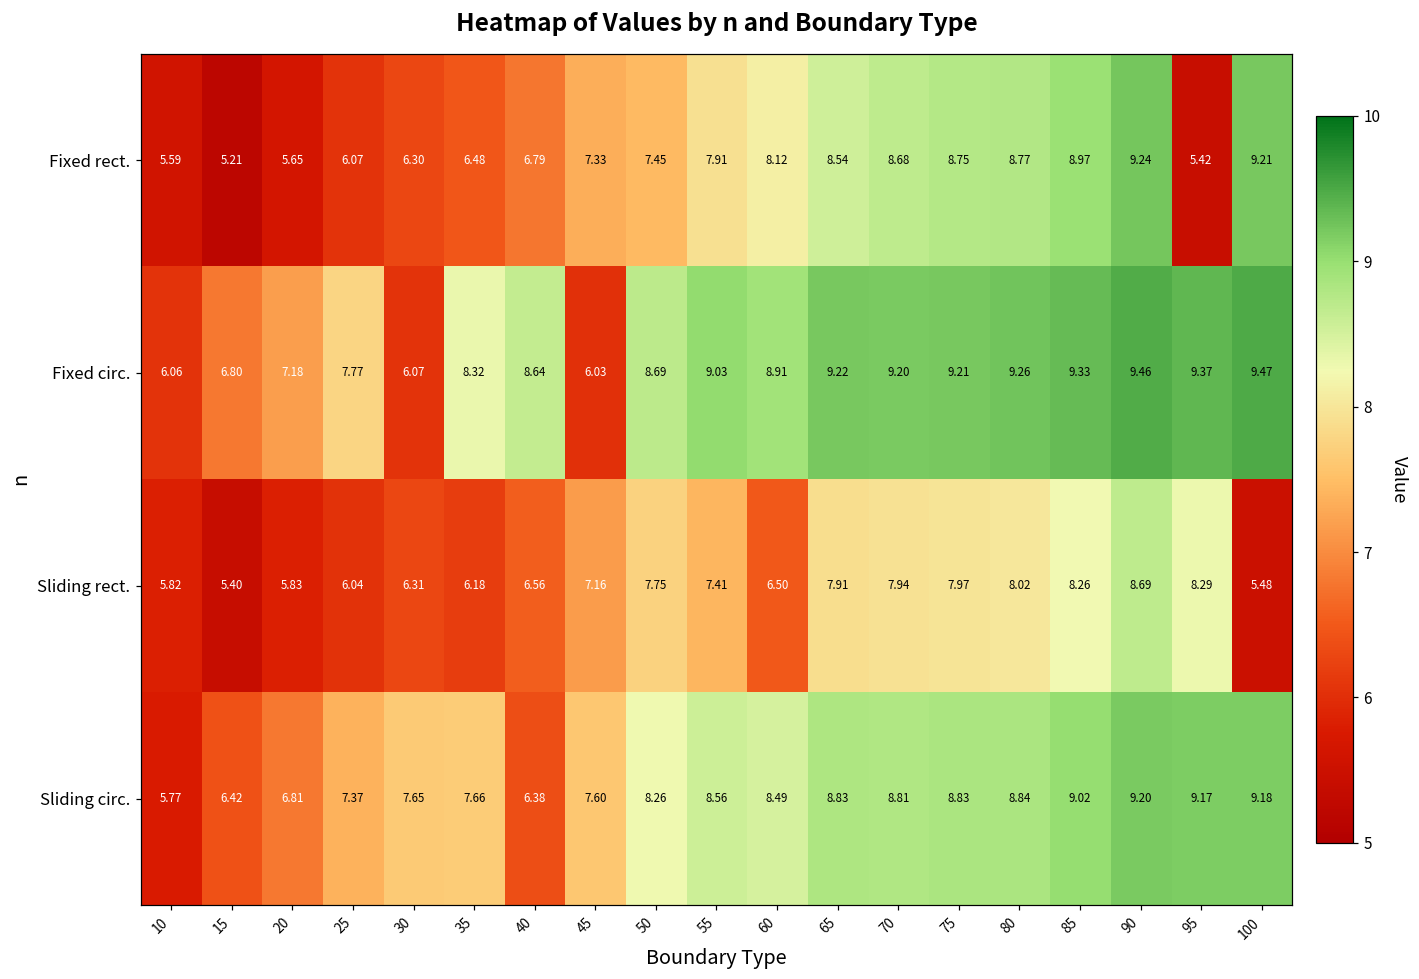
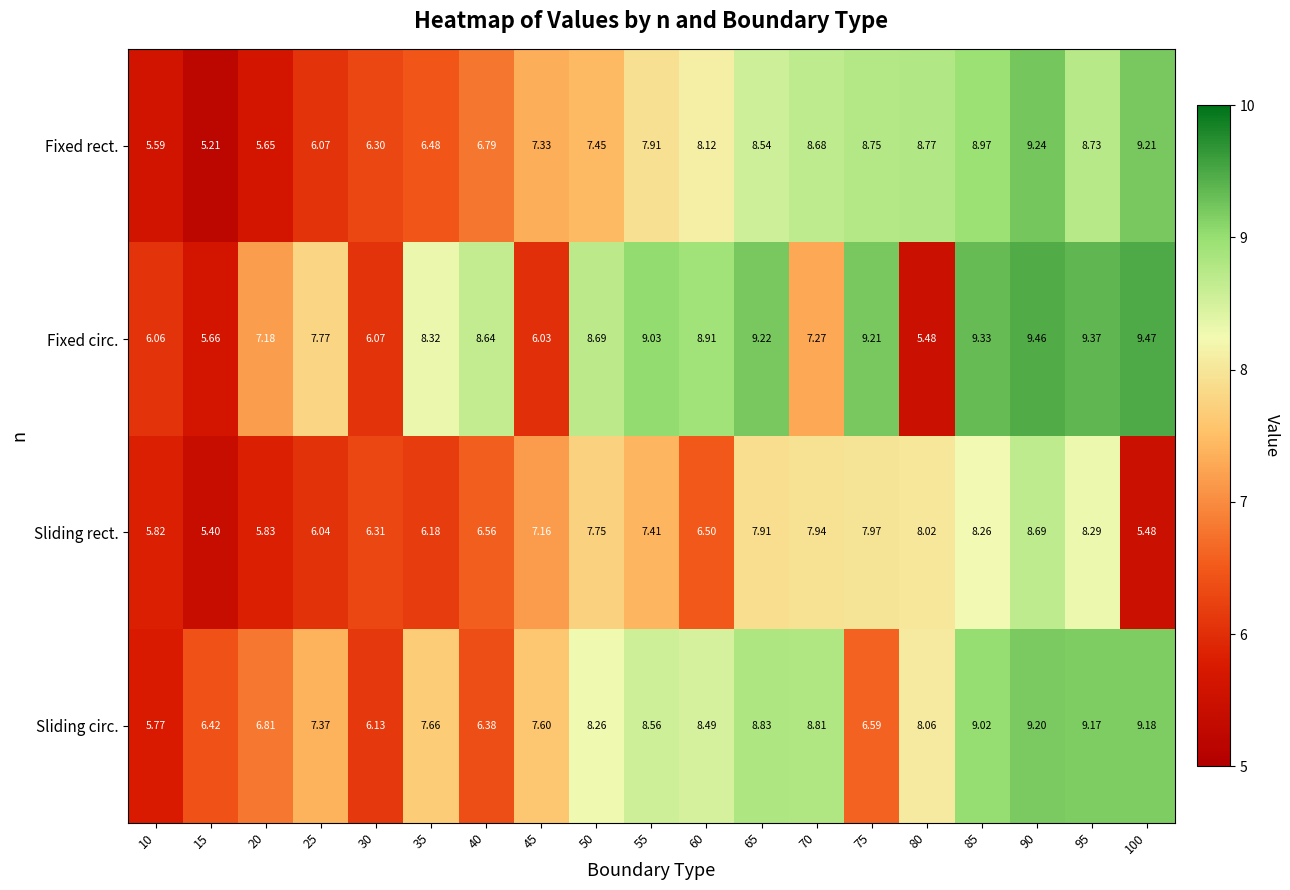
Fixed rect., 95: 5.42 -> 8.73
Fixed circ., 15: 6.80 -> 5.66
Fixed circ., 70: 9.20 -> 7.27
Fixed circ., 80: 9.26 -> 5.48
Sliding circ., 30: 7.65 -> 6.13
Sliding circ., 75: 8.83 -> 6.59
Sliding circ., 80: 8.84 -> 8.06
